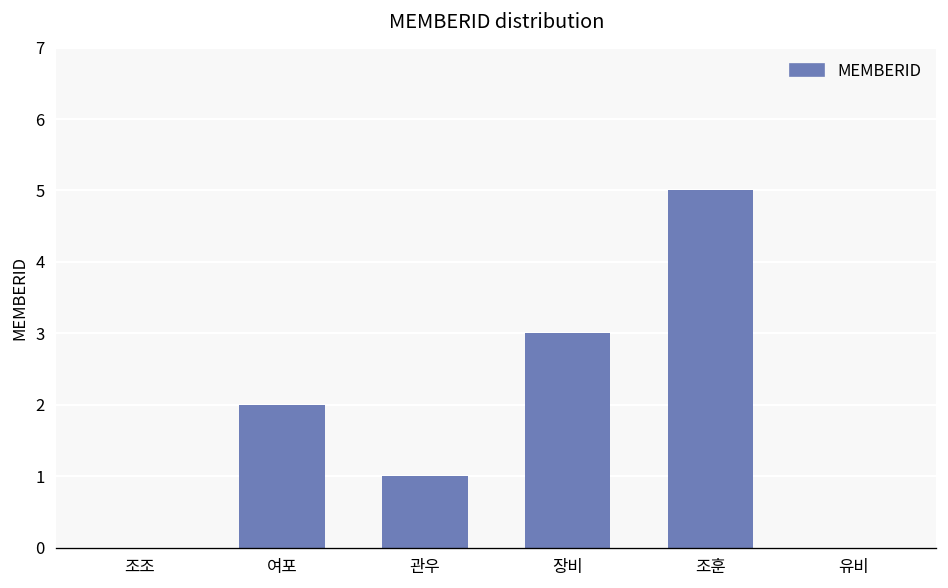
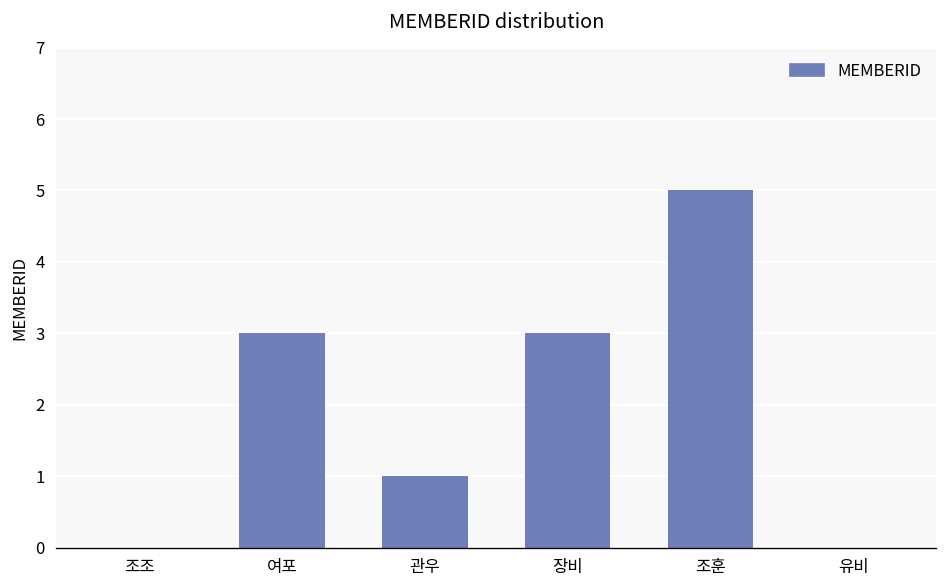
여포: 2 -> 3
